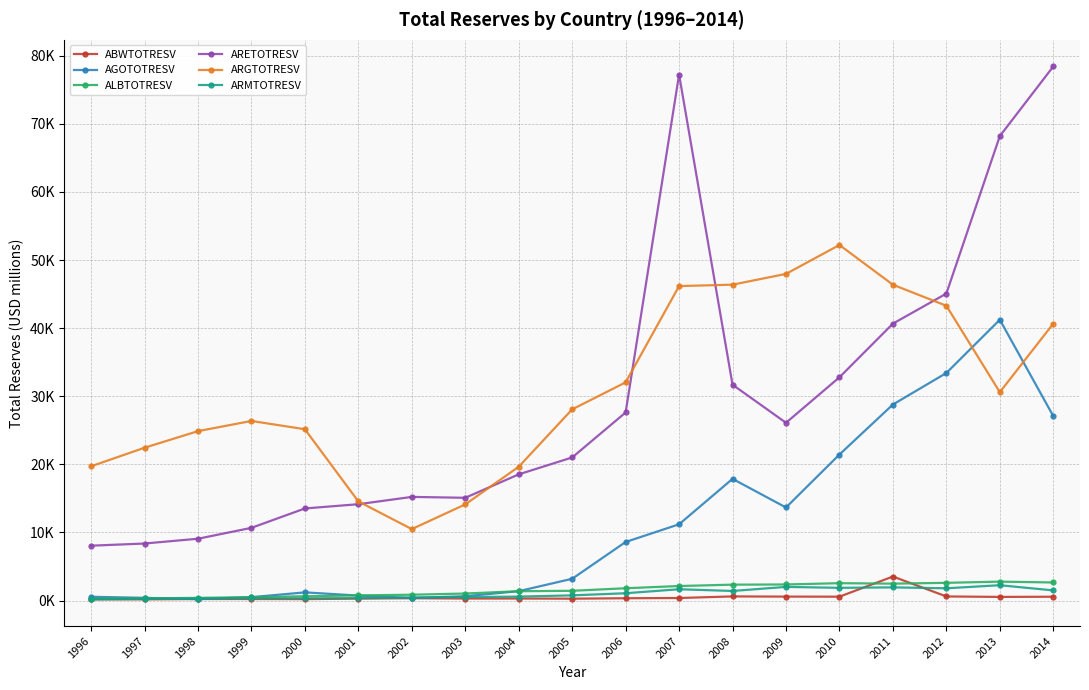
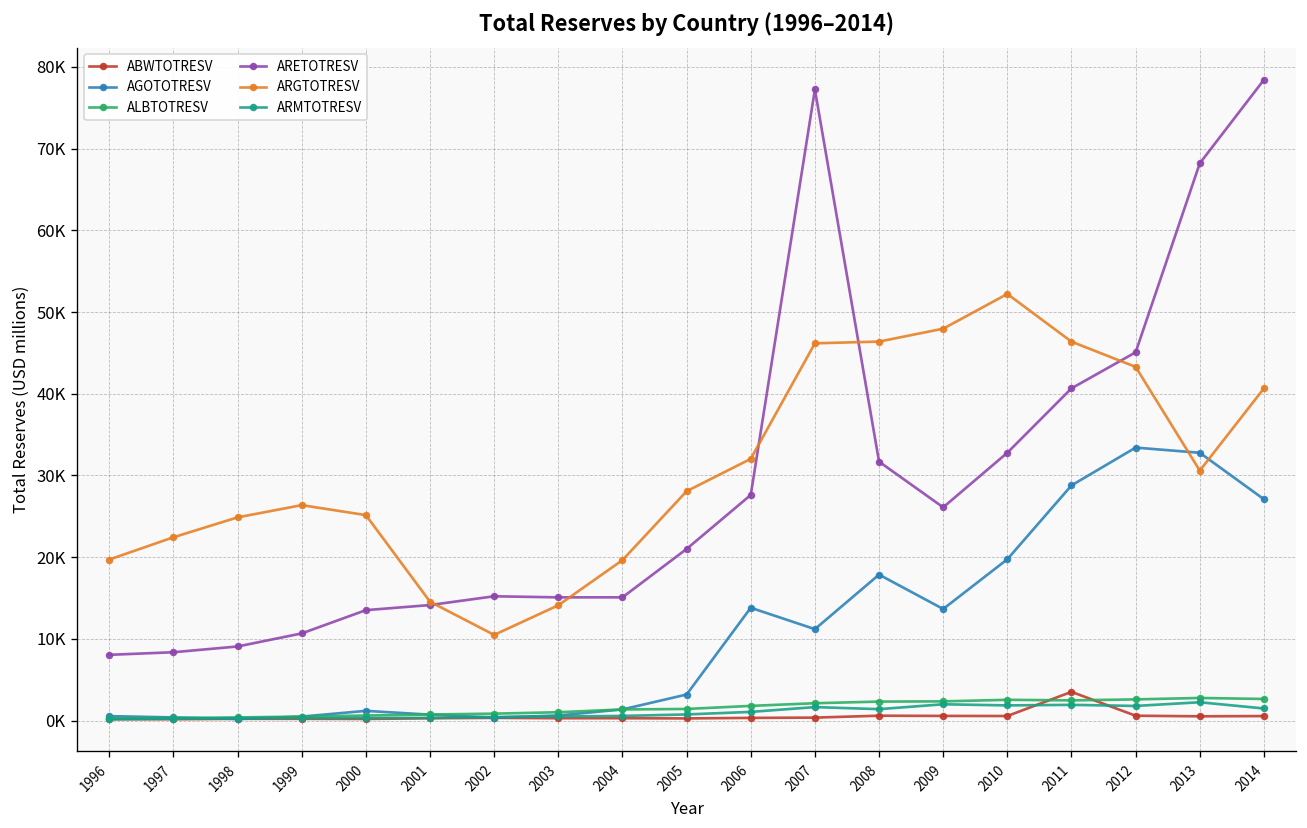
ARETOTRESV, 2004: 19000 -> 15000
AGOTOTRESV, 2006: 9000 -> 14000
AGOTOTRESV, 2010: 21000 -> 20000
AGOTOTRESV, 2013: 41000 -> 33000
